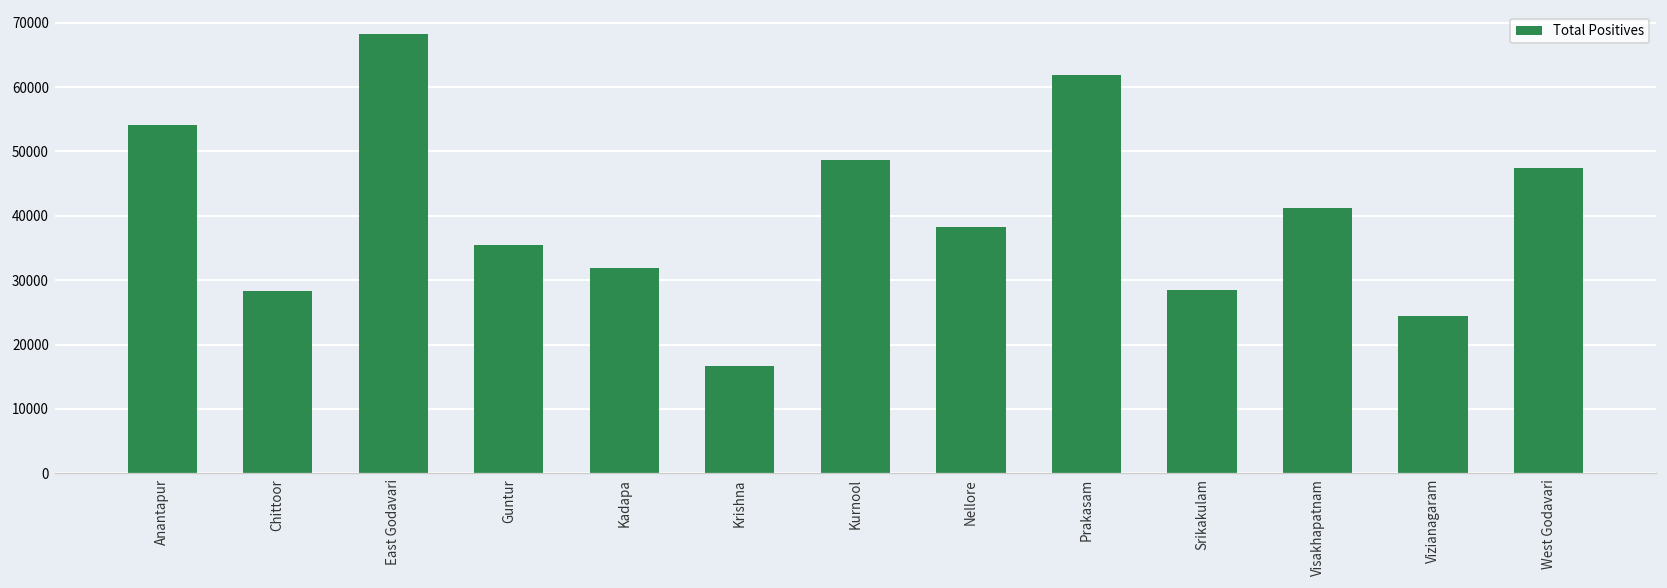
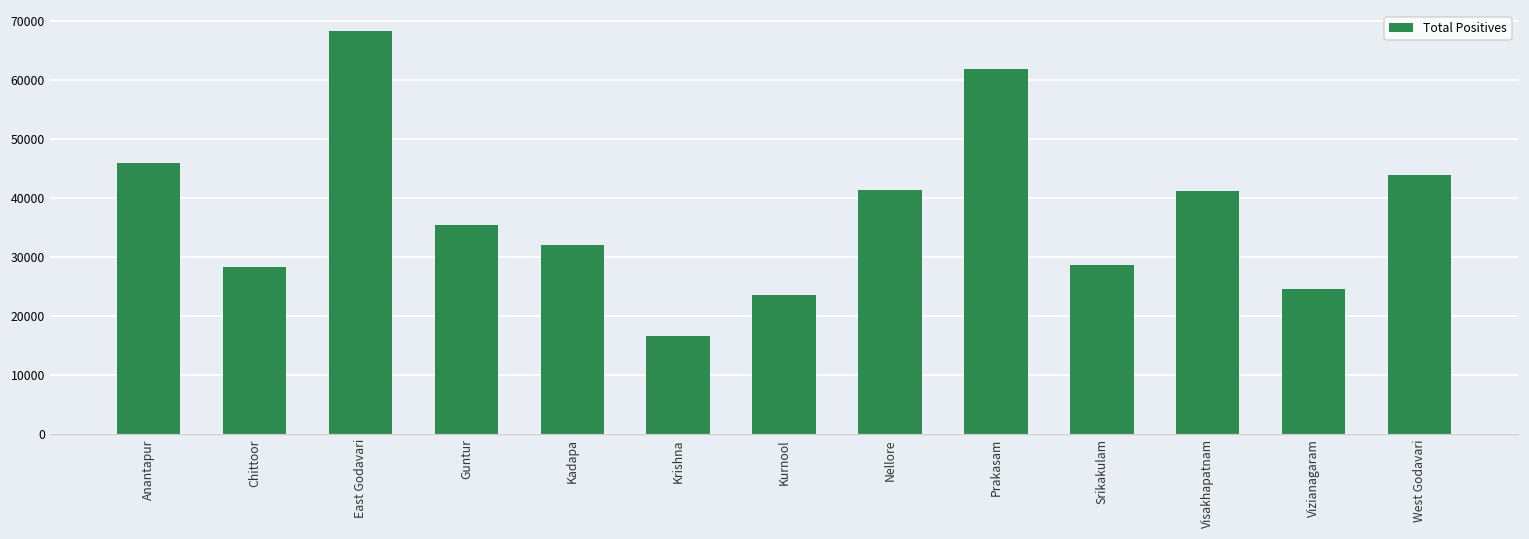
Anantapur: 54000 -> 46000
Kurnool: 49000 -> 24000
Nellore: 38000 -> 41000
West Godavari: 47000 -> 44000
